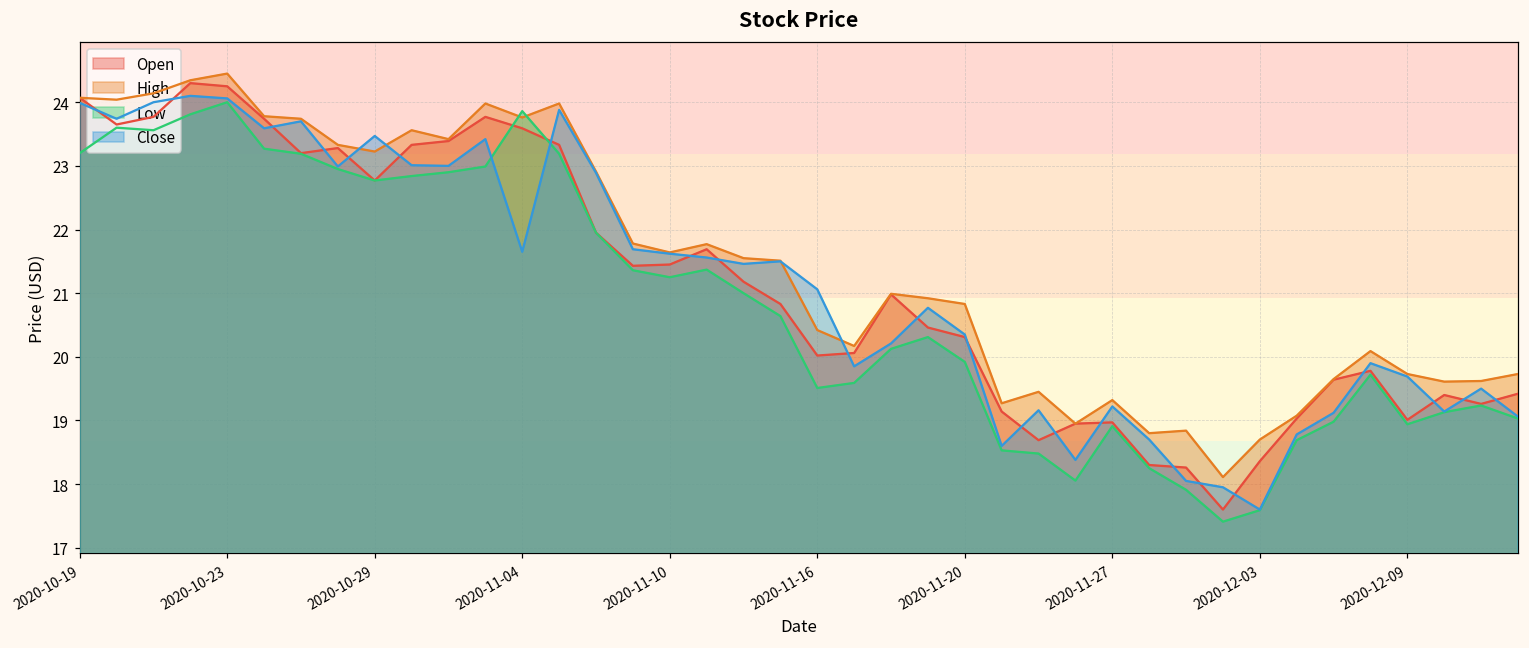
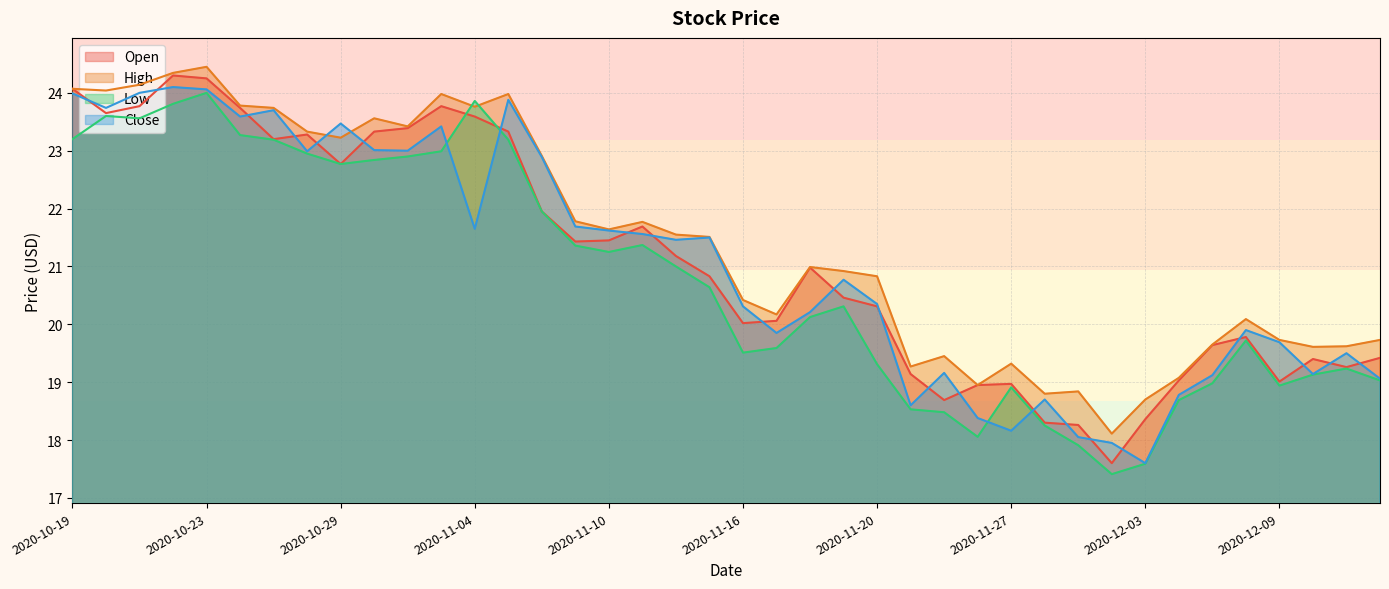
Close, 2020-11-16: 21.1 -> 20.3
Low, 2020-11-20: 19.9 -> 19.3
Close, 2020-11-27: 19.2 -> 18.2
